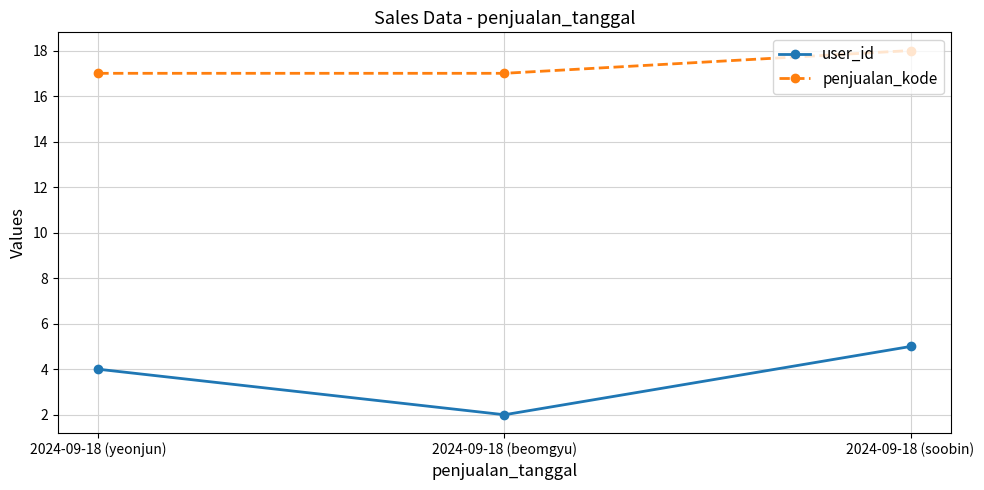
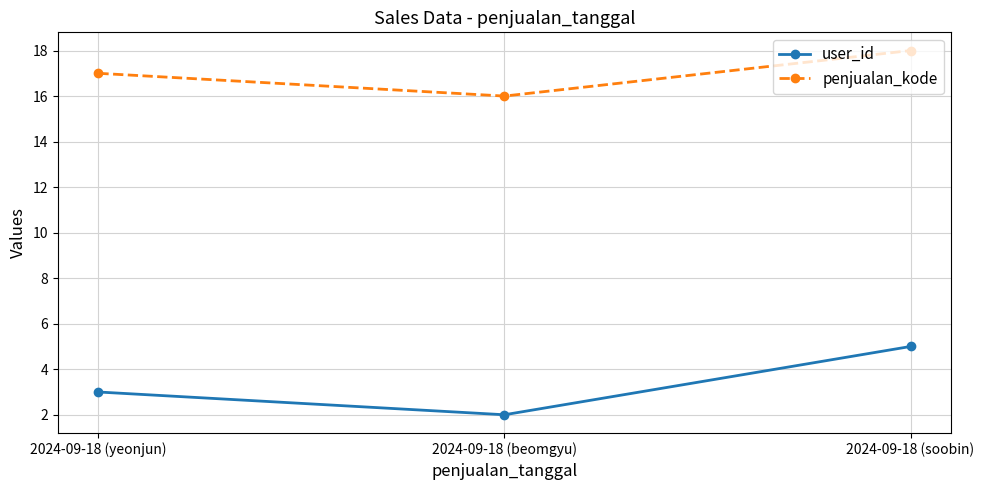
user_id, 2024-09-18 (yeonjun): 4 -> 3
penjualan_kode, 2024-09-18 (beomgyu): 17 -> 16
